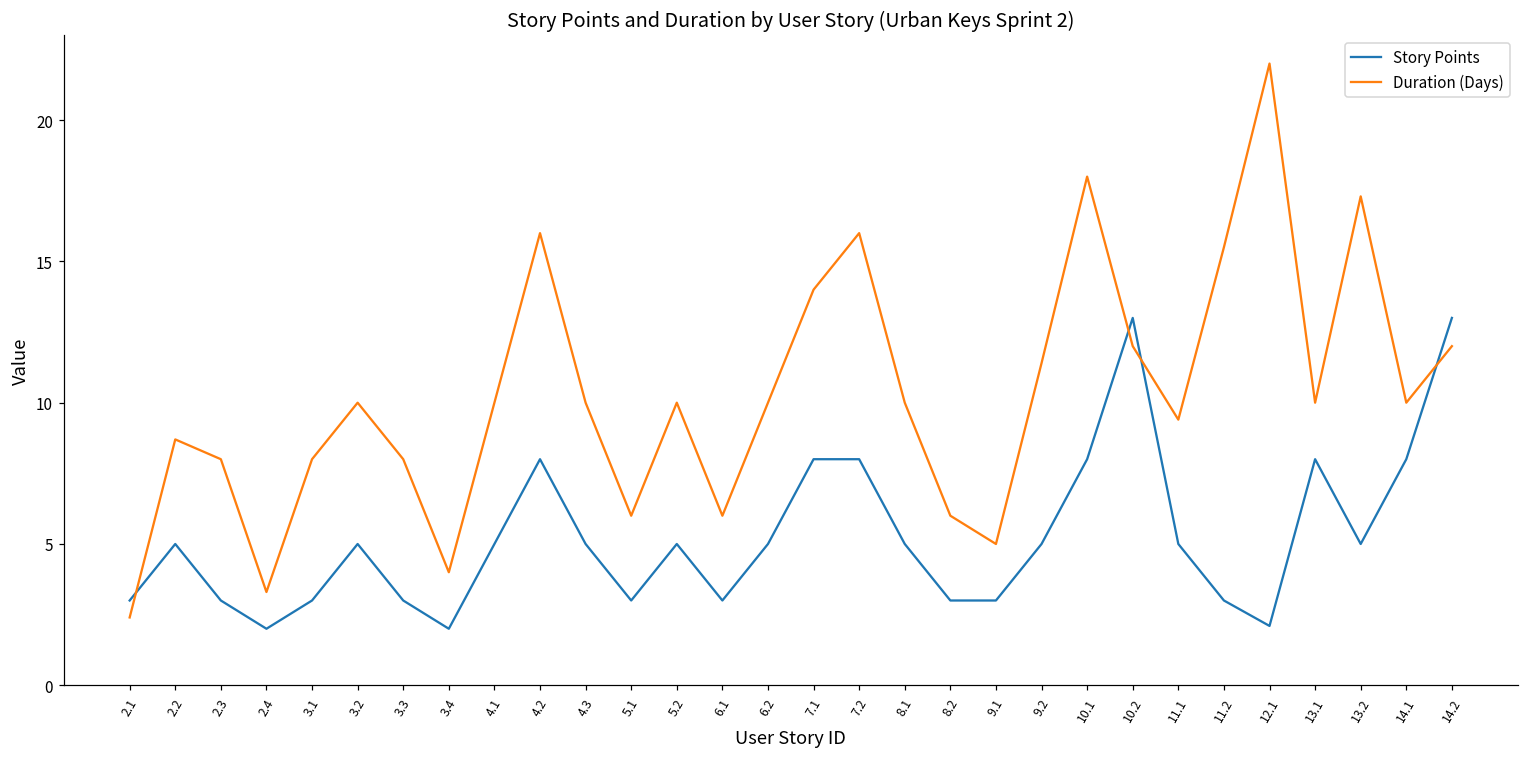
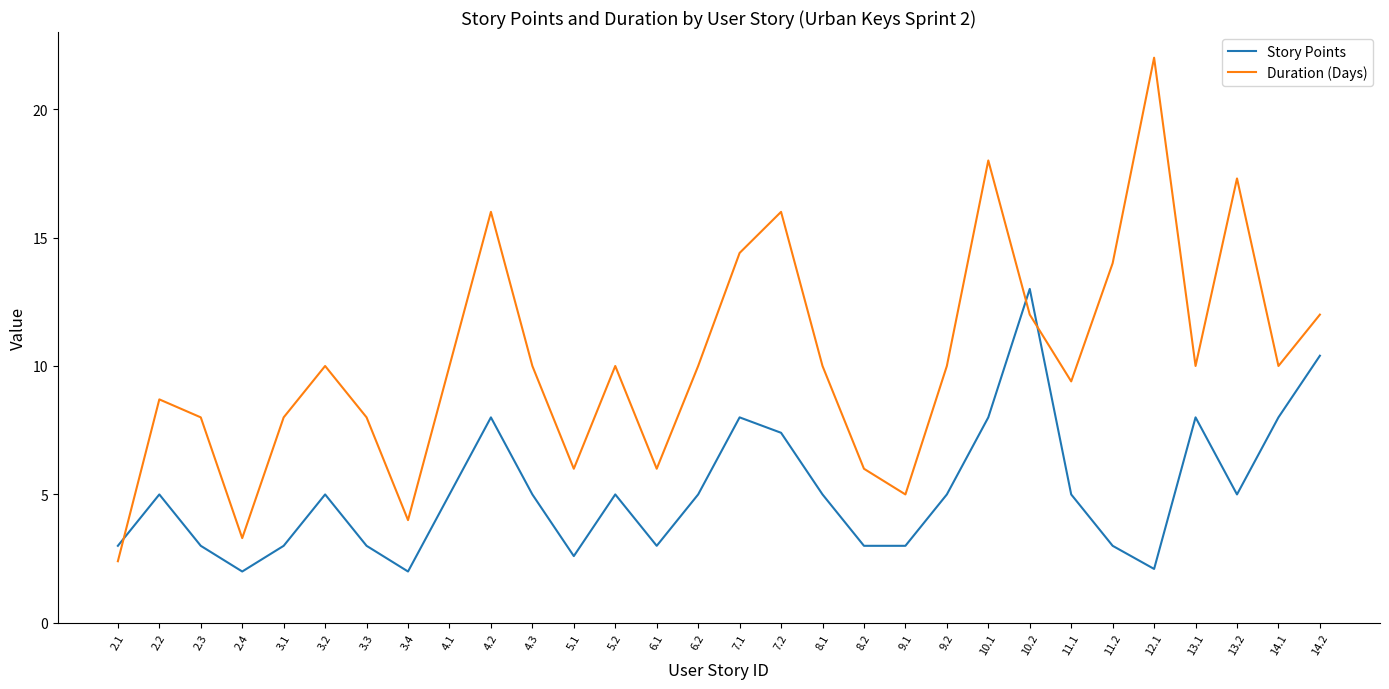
Story Points, 5.1: 3.0 -> 2.6
Duration (Days), 7.1: 14.0 -> 14.4
Story Points, 7.2: 8.0 -> 7.4
Duration (Days), 9.2: 11.4 -> 10.0
Duration (Days), 11.2: 15.5 -> 14.0
Story Points, 14.2: 13.0 -> 10.4
